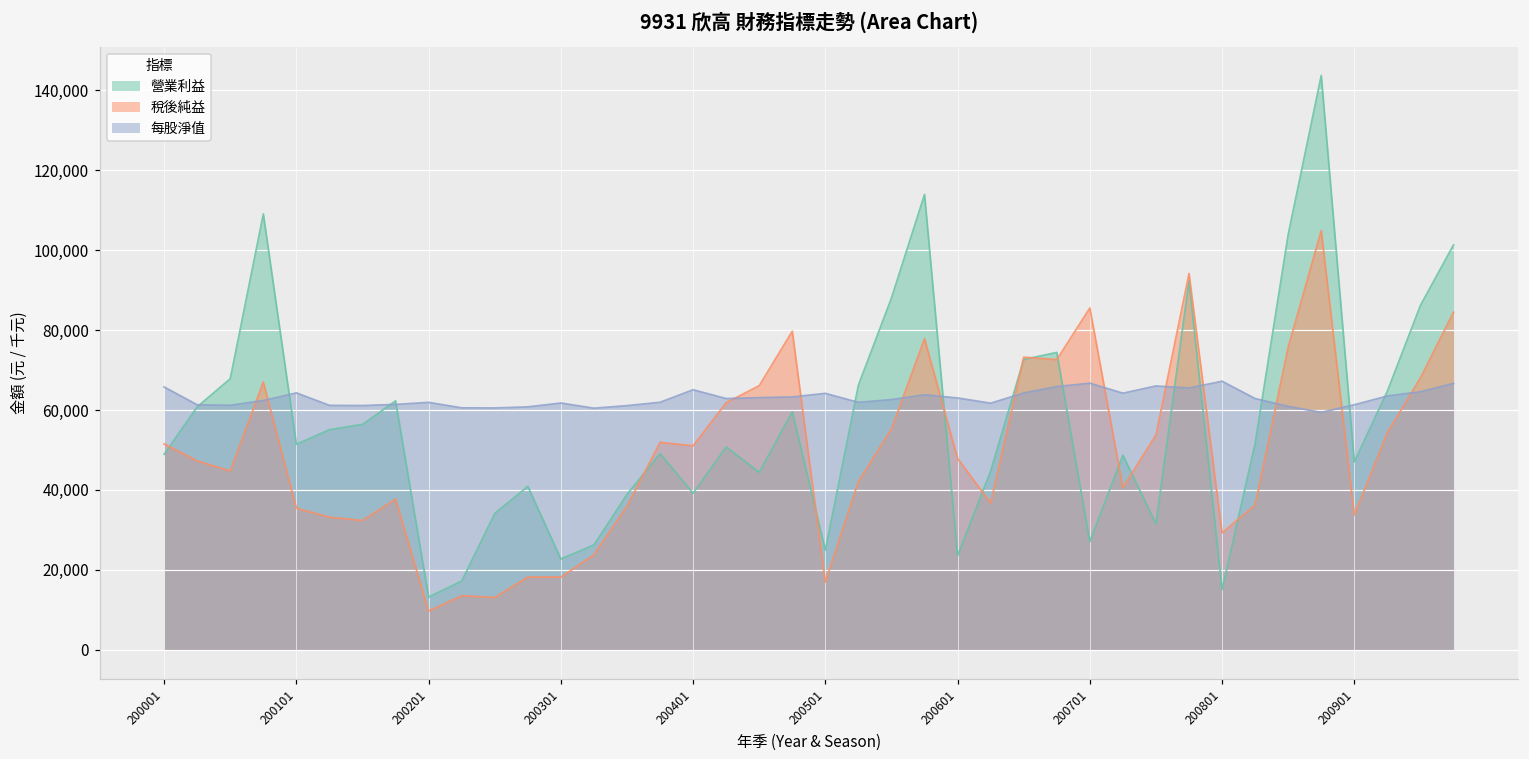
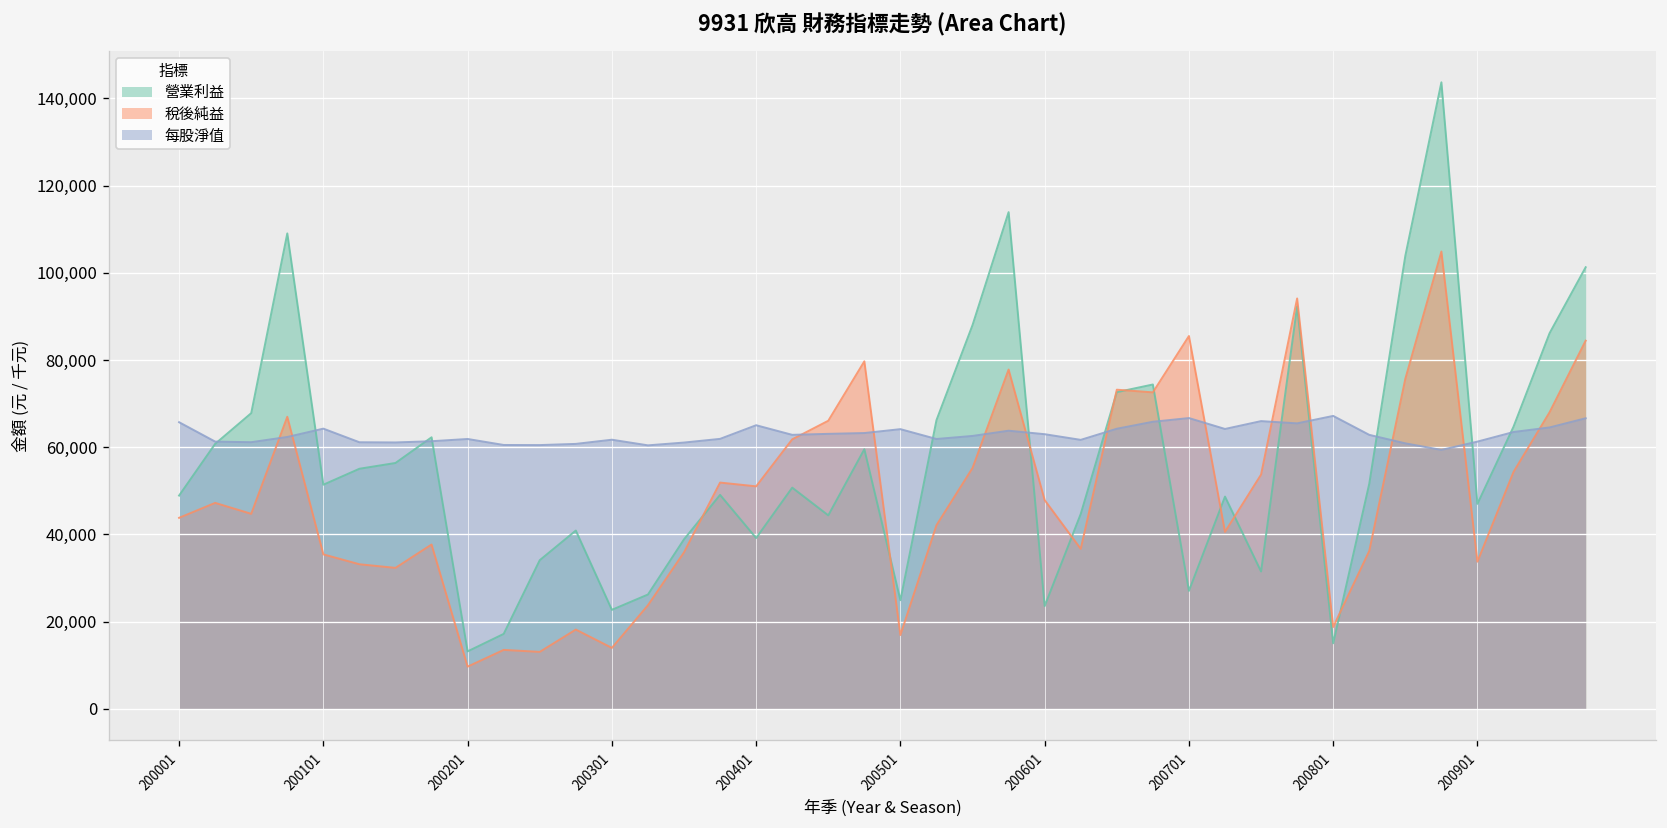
稅後純益, 200001: 52,000 -> 44,000
稅後純益, 200301: 18,000 -> 14,000
稅後純益, 200801: 29,000 -> 19,000
